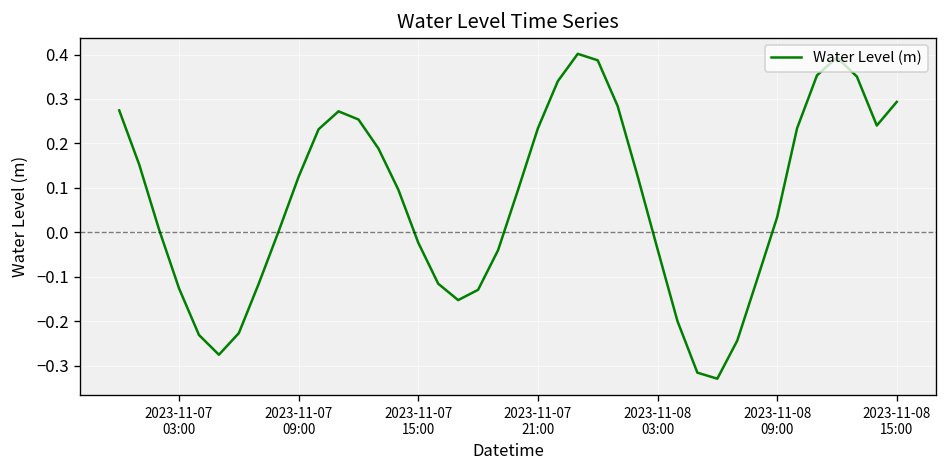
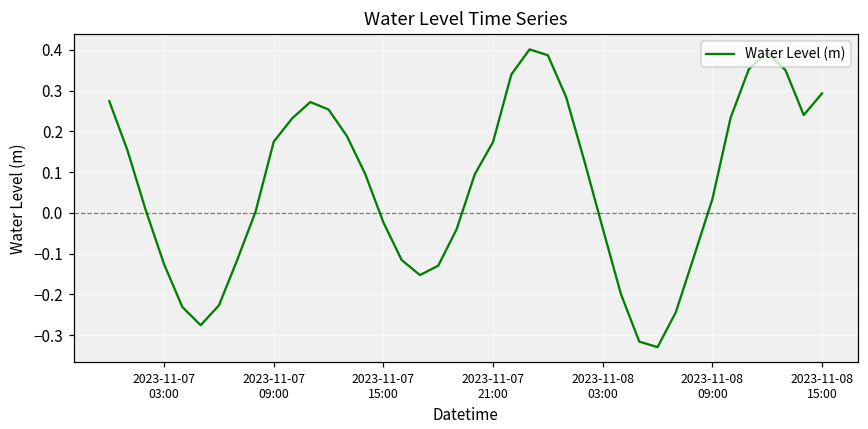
2023-11-07 09:00: 0.13 -> 0.17
2023-11-07 21:00: 0.23 -> 0.17
